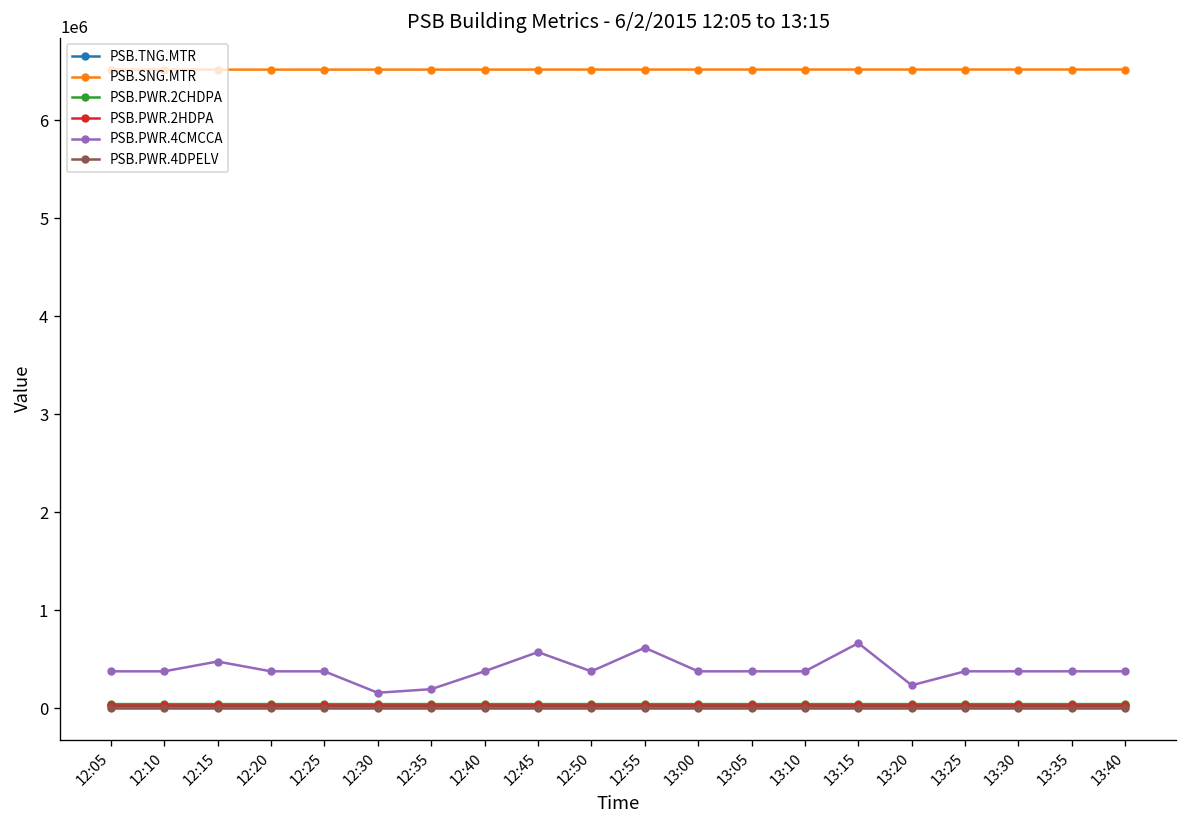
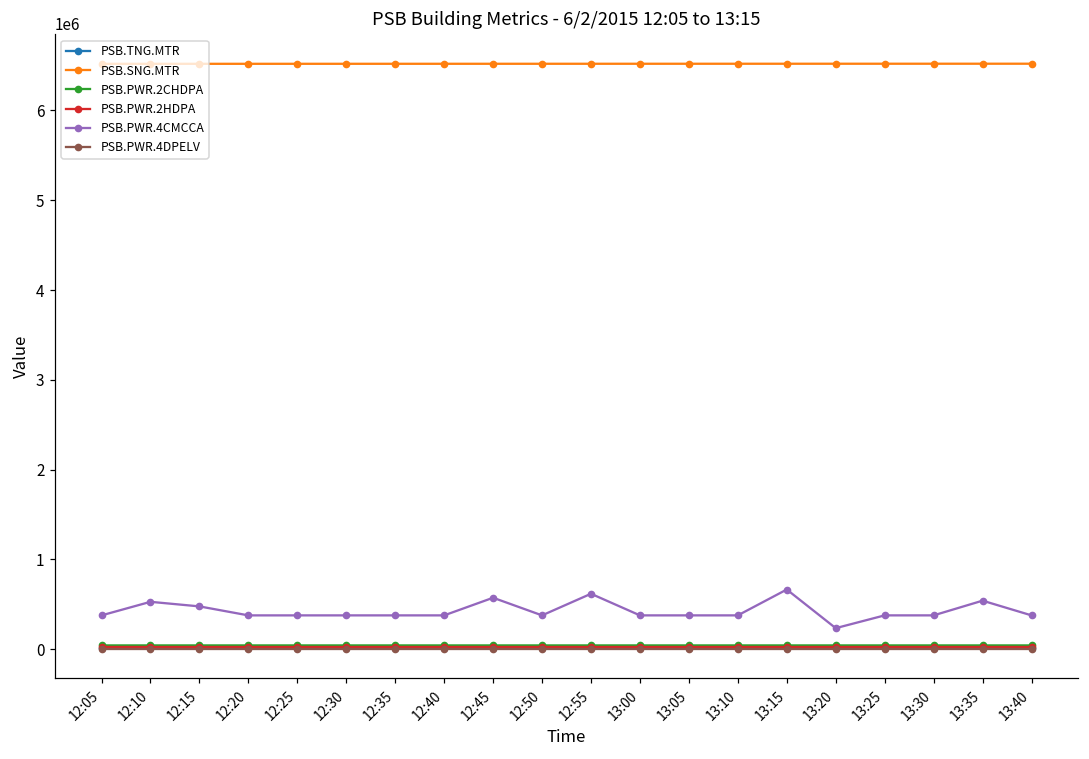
PSB.PWR.4CMCCA, 12:10: 400000 -> 500000
PSB.PWR.4CMCCA, 12:30: 200000 -> 400000
PSB.PWR.4CMCCA, 12:35: 200000 -> 400000
PSB.PWR.4CMCCA, 13:35: 400000 -> 500000
